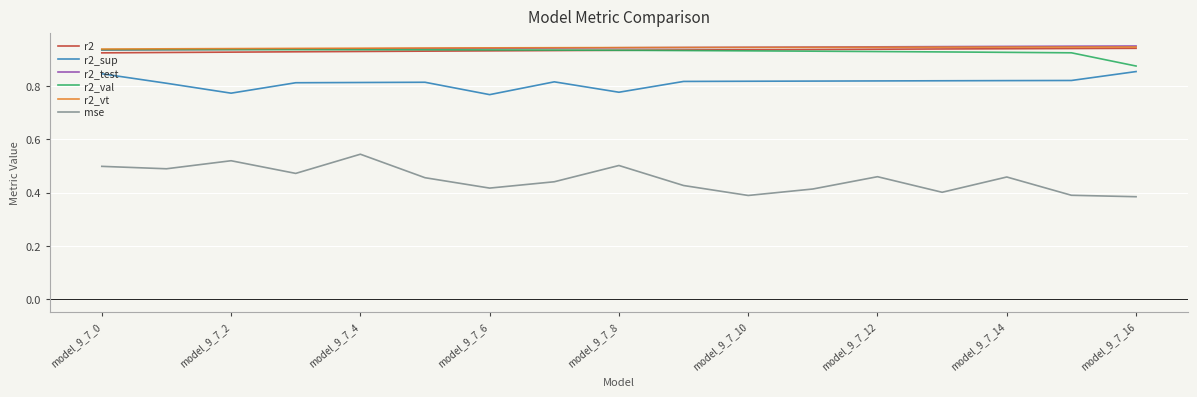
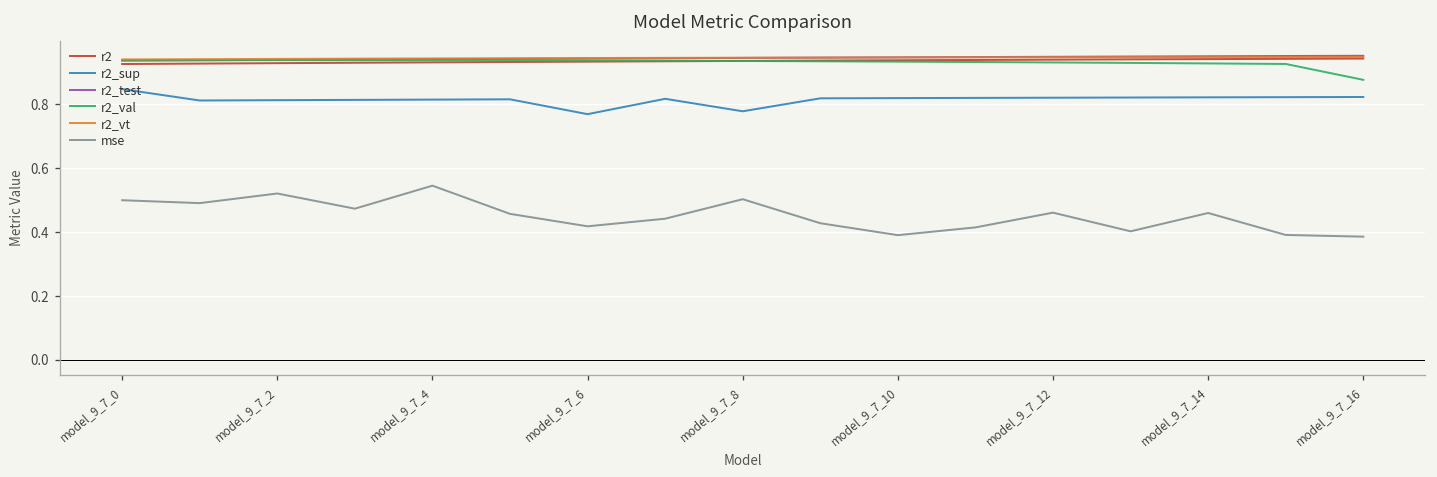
r2_sup, model_9_7_2: 0.77 -> 0.81
r2_sup, model_9_7_16: 0.86 -> 0.82
